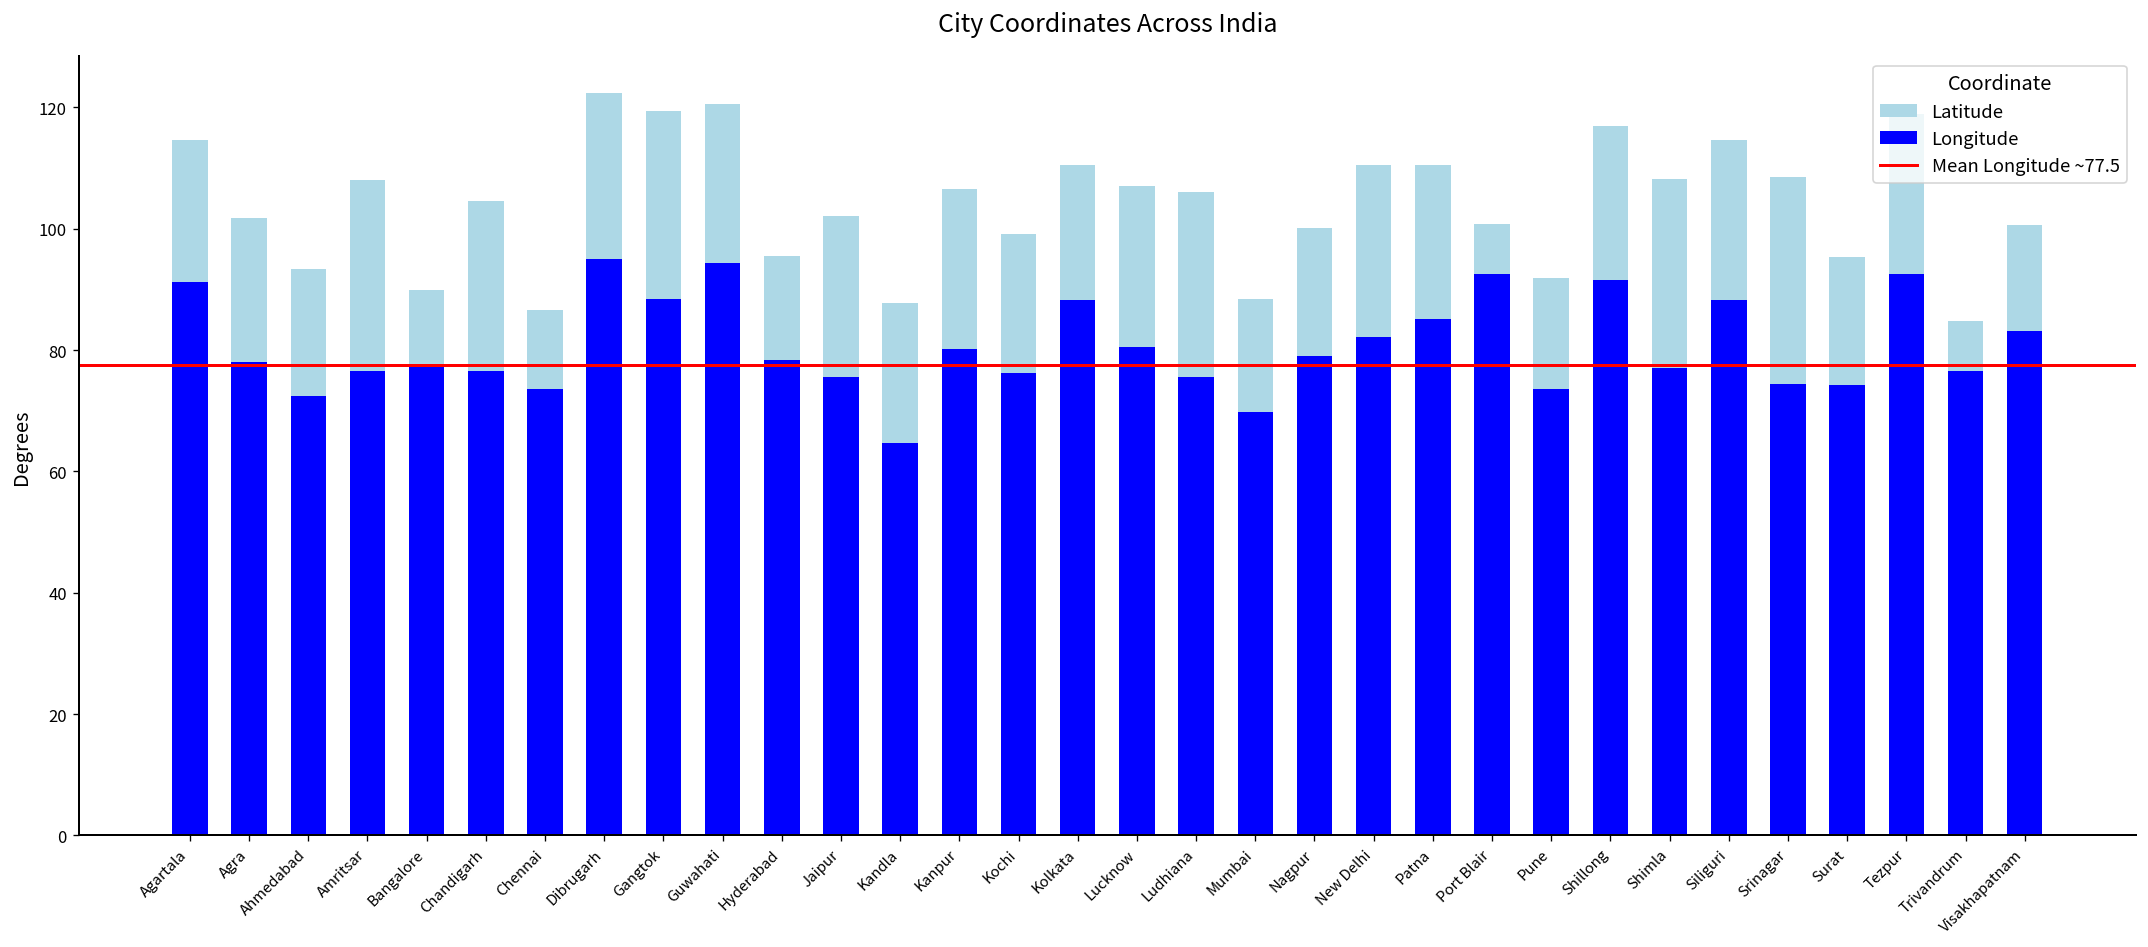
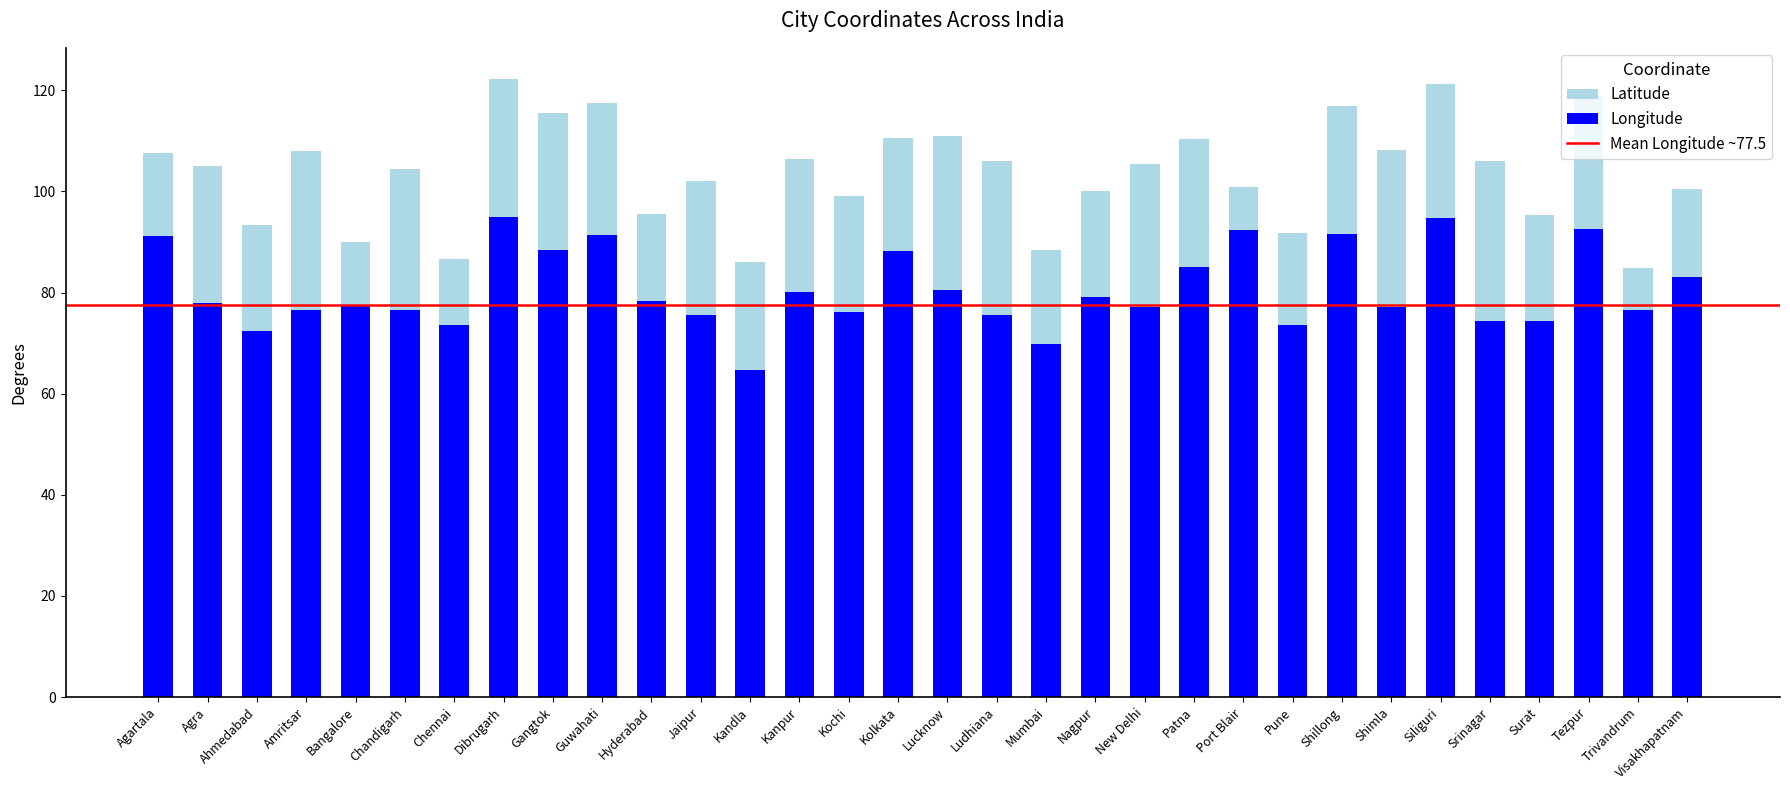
Latitude, Agartala: 24 -> 17
Latitude, Agra: 24 -> 27
Latitude, Gangtok: 31 -> 27
Longitude, Guwahati: 94 -> 91
Latitude, Kandla: 23 -> 21
Latitude, Lucknow: 27 -> 30
Longitude, New Delhi: 82 -> 77
Longitude, Siliguri: 88 -> 95
Latitude, Srinagar: 34 -> 32
